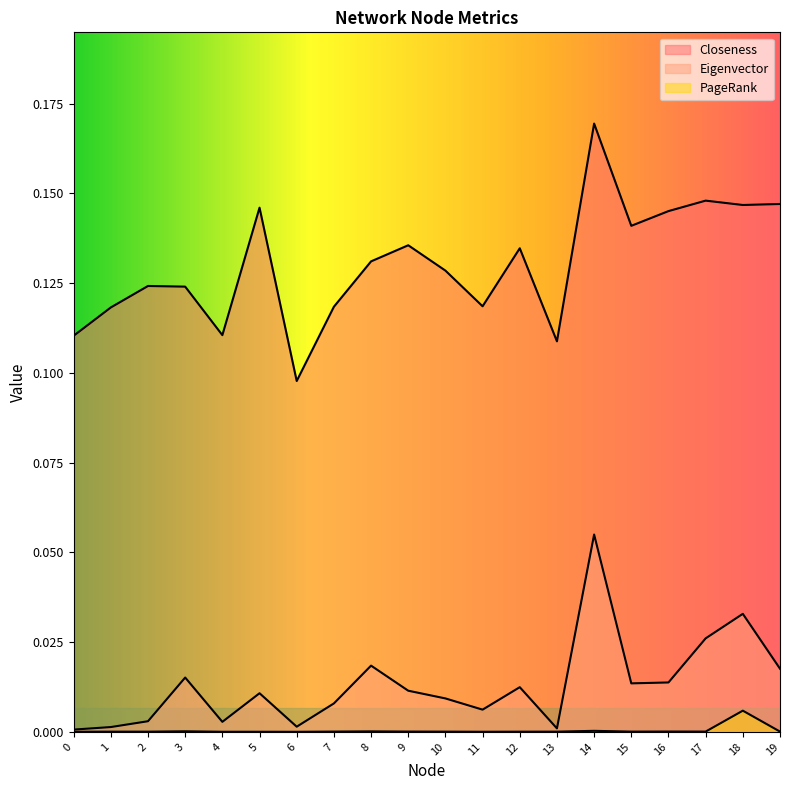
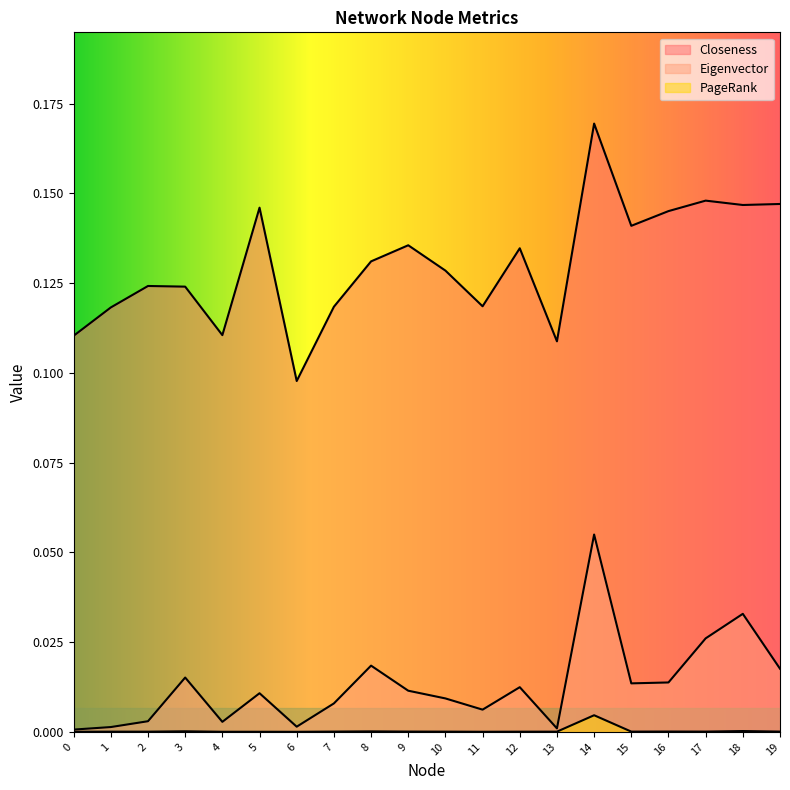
PageRank, 14: 0.000 -> 0.005
PageRank, 18: 0.006 -> 0.000
